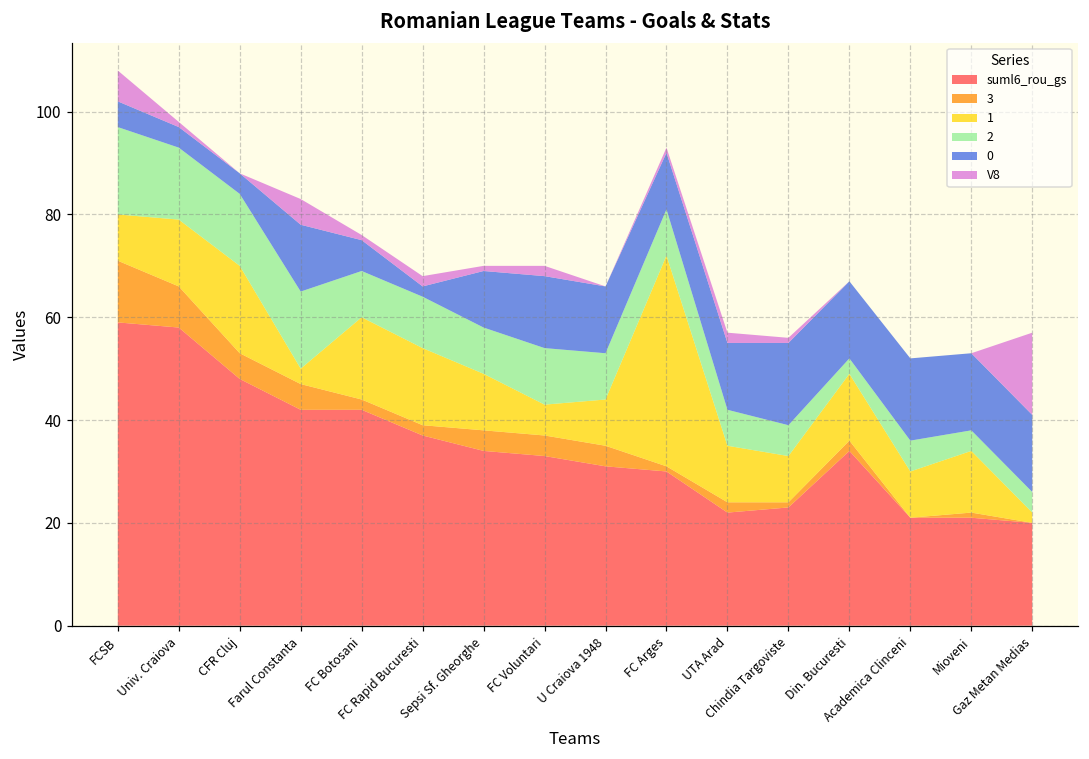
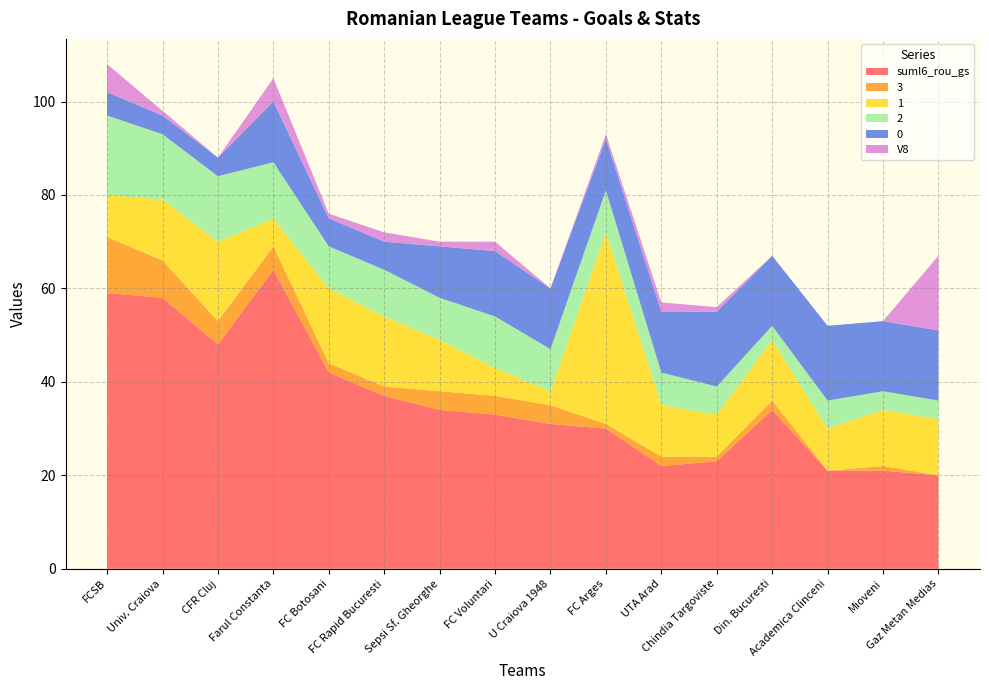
suml6_rou_gs, Farul Constanta: 42 -> 64
1, Farul Constanta: 3 -> 6
2, Farul Constanta: 15 -> 12
0, FC Rapid Bucuresti: 2 -> 6
1, U Craiova 1948: 9 -> 3
1, Gaz Metan Medias: 2 -> 12
